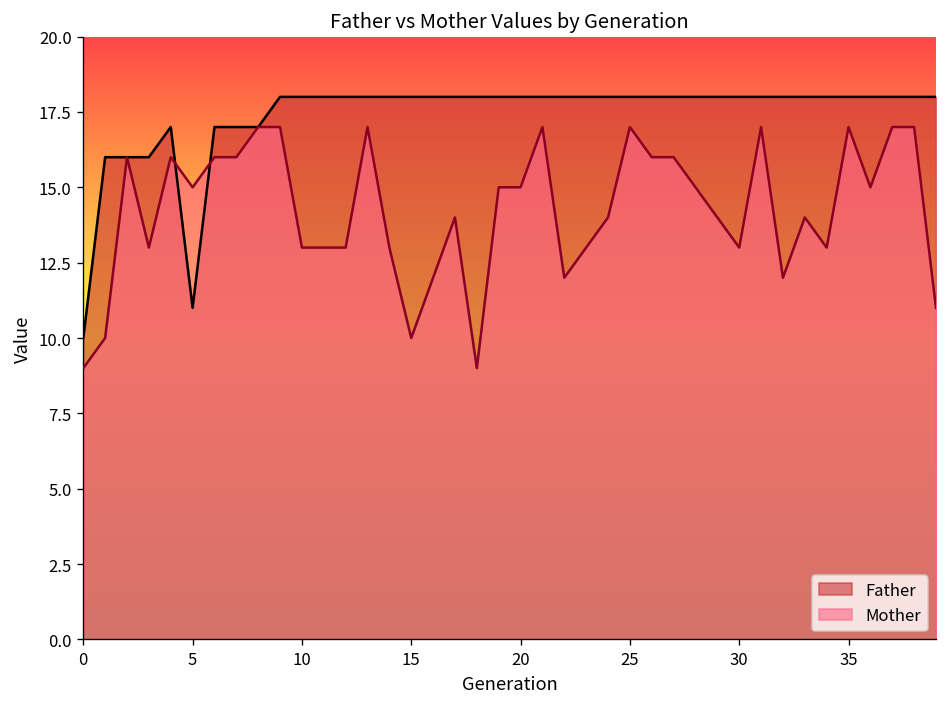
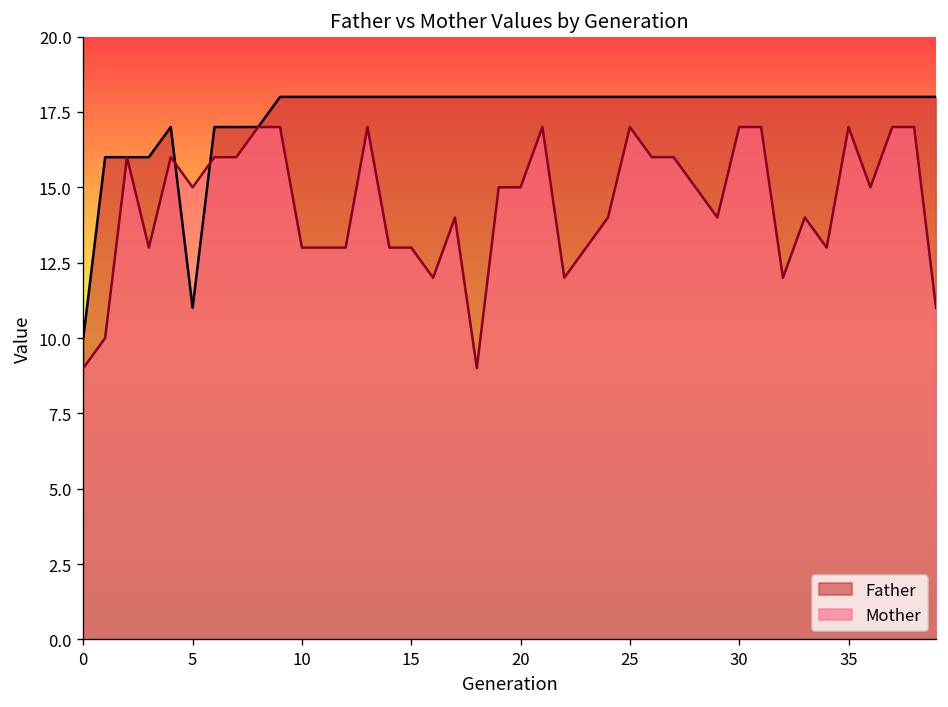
Mother, 15: 10 -> 13
Mother, 30: 13 -> 17
